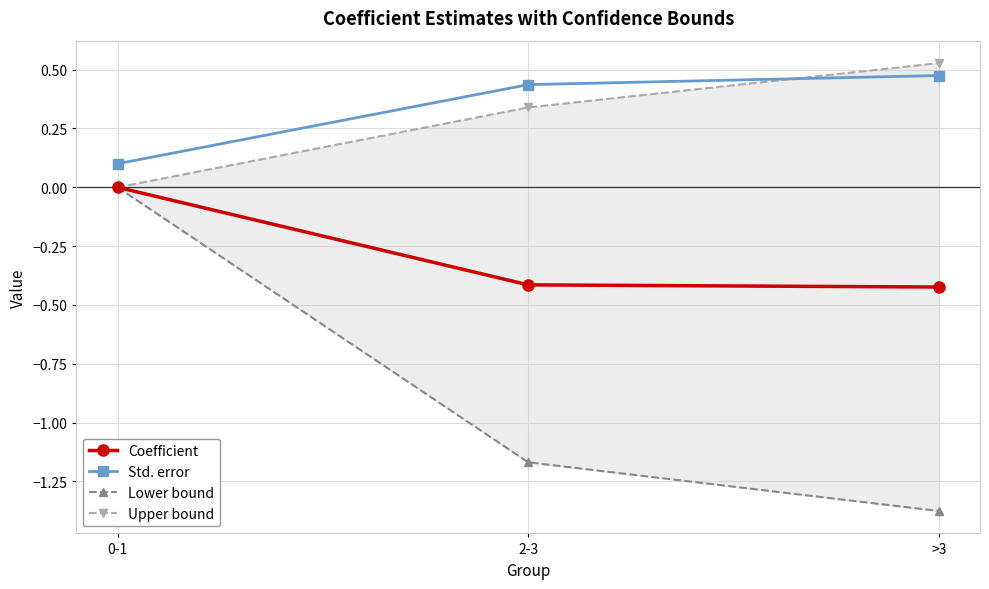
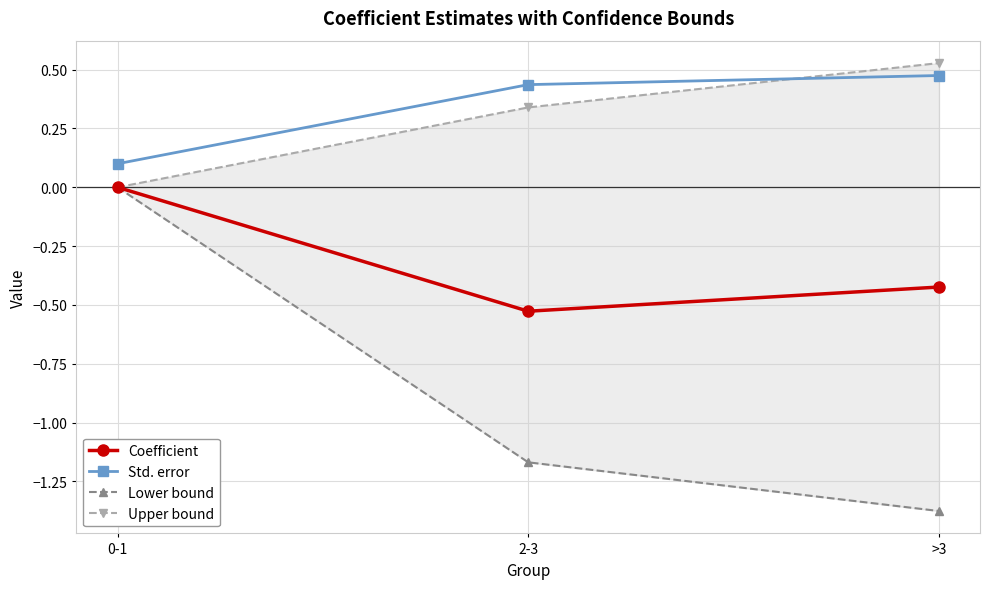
Coefficient, 2-3: -0.41 -> -0.53
